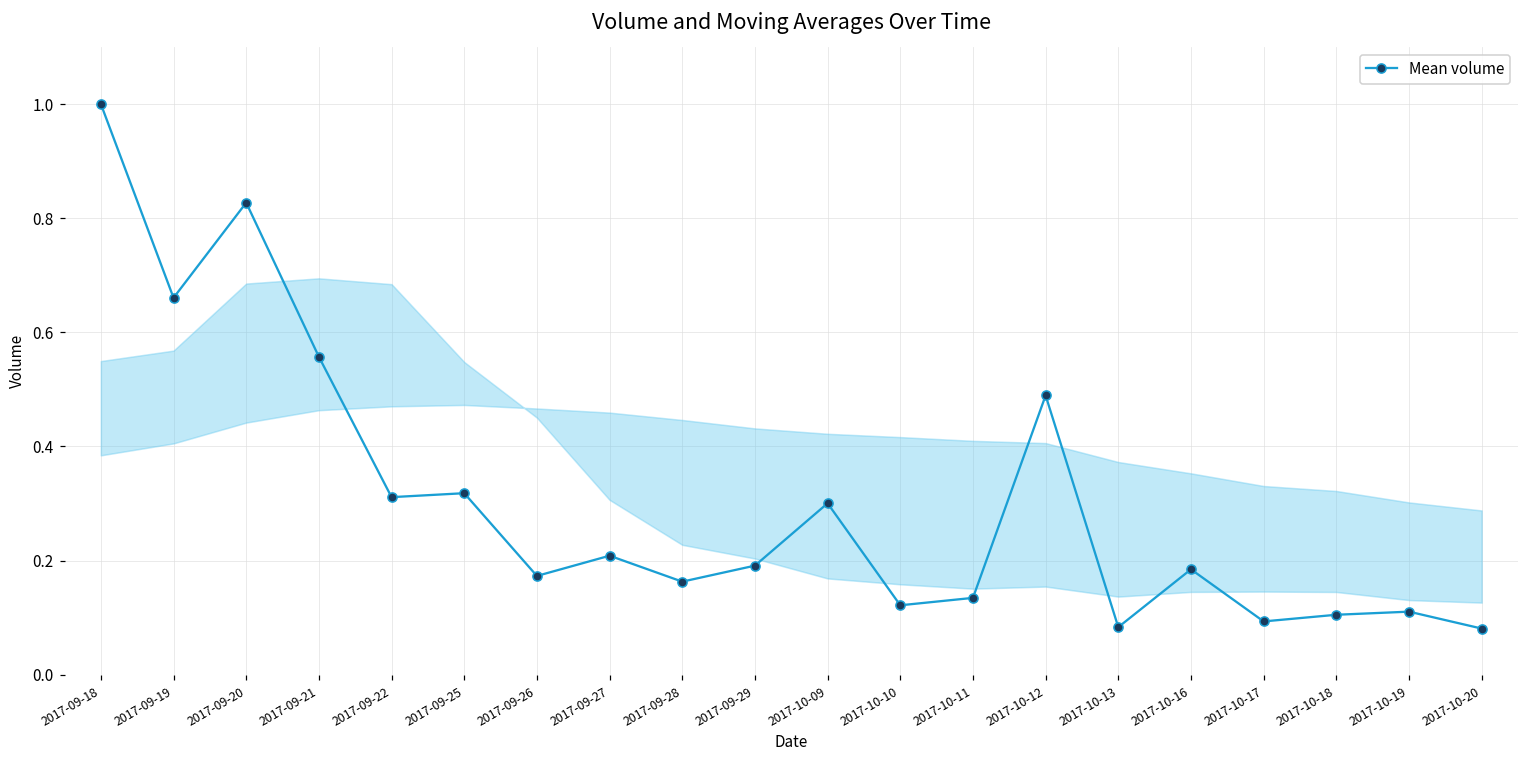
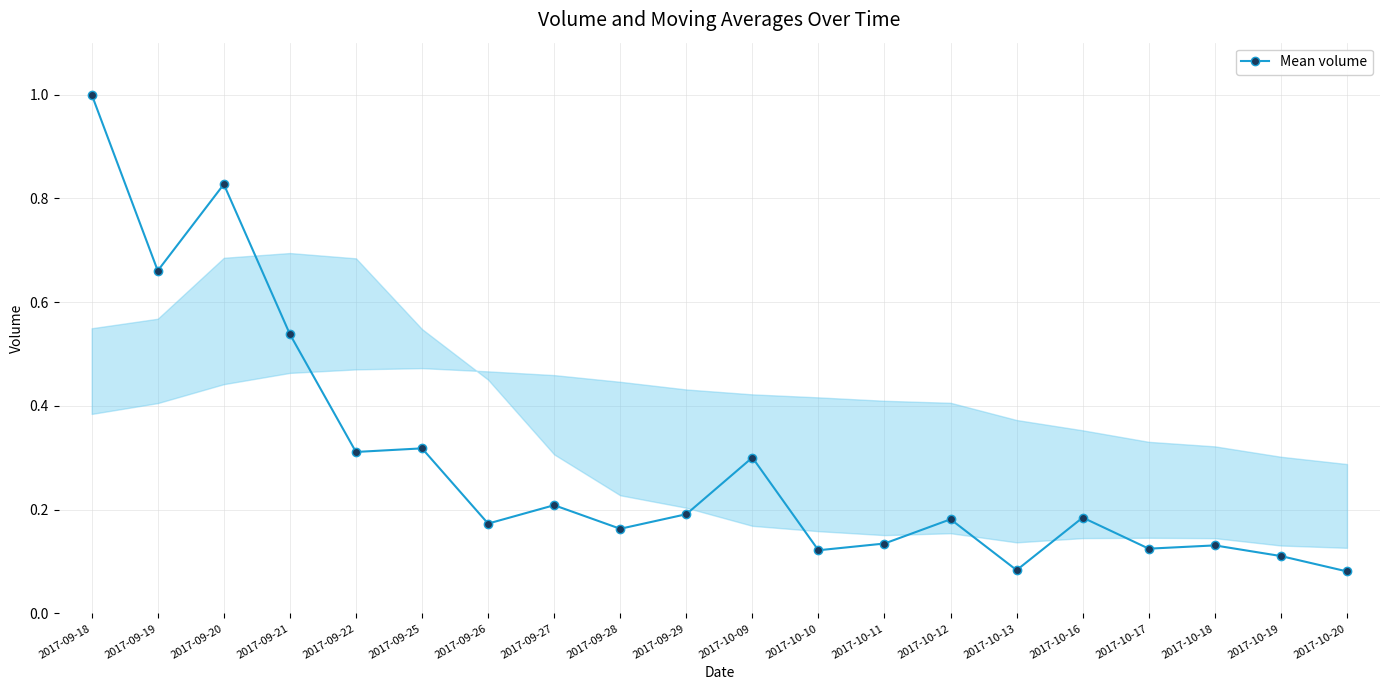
Mean volume, 2017-09-21: 0.56 -> 0.54
Mean volume, 2017-10-12: 0.49 -> 0.18
Mean volume, 2017-10-17: 0.09 -> 0.12
Mean volume, 2017-10-18: 0.11 -> 0.13
